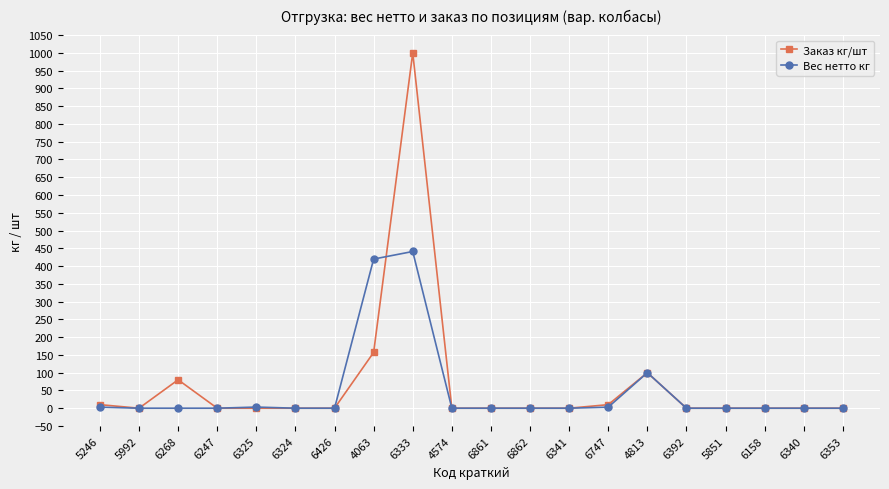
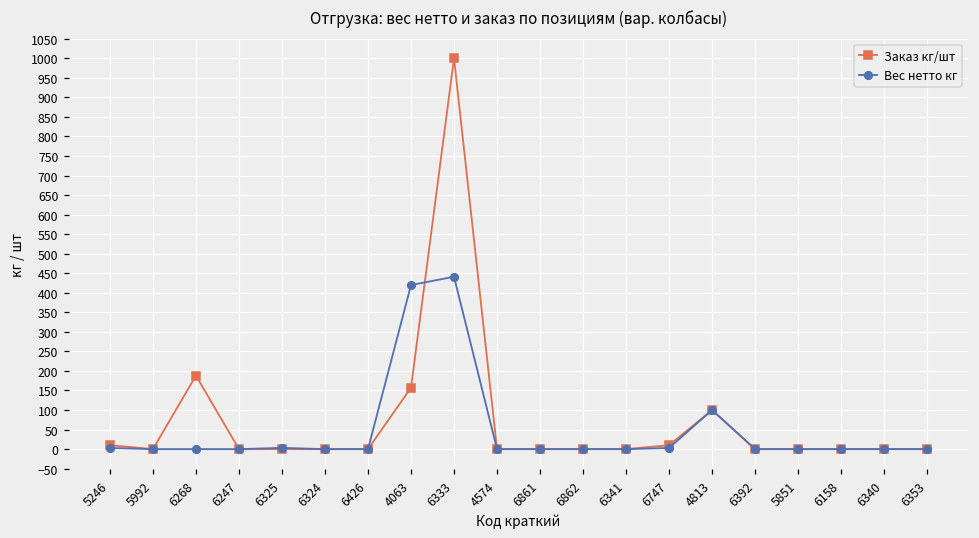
Заказ кг/шт, 6268: 80 -> 190
